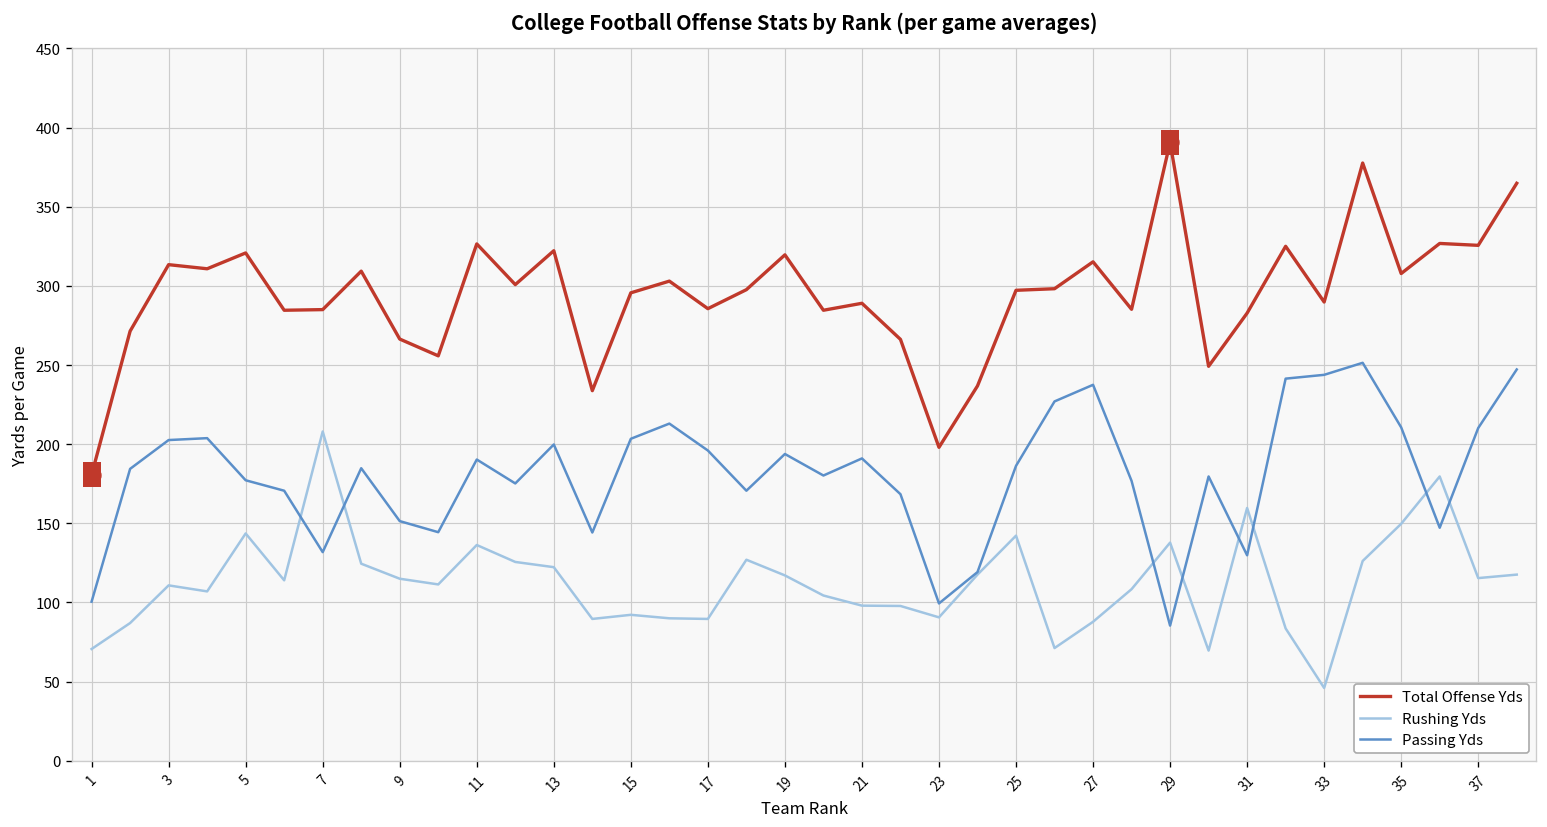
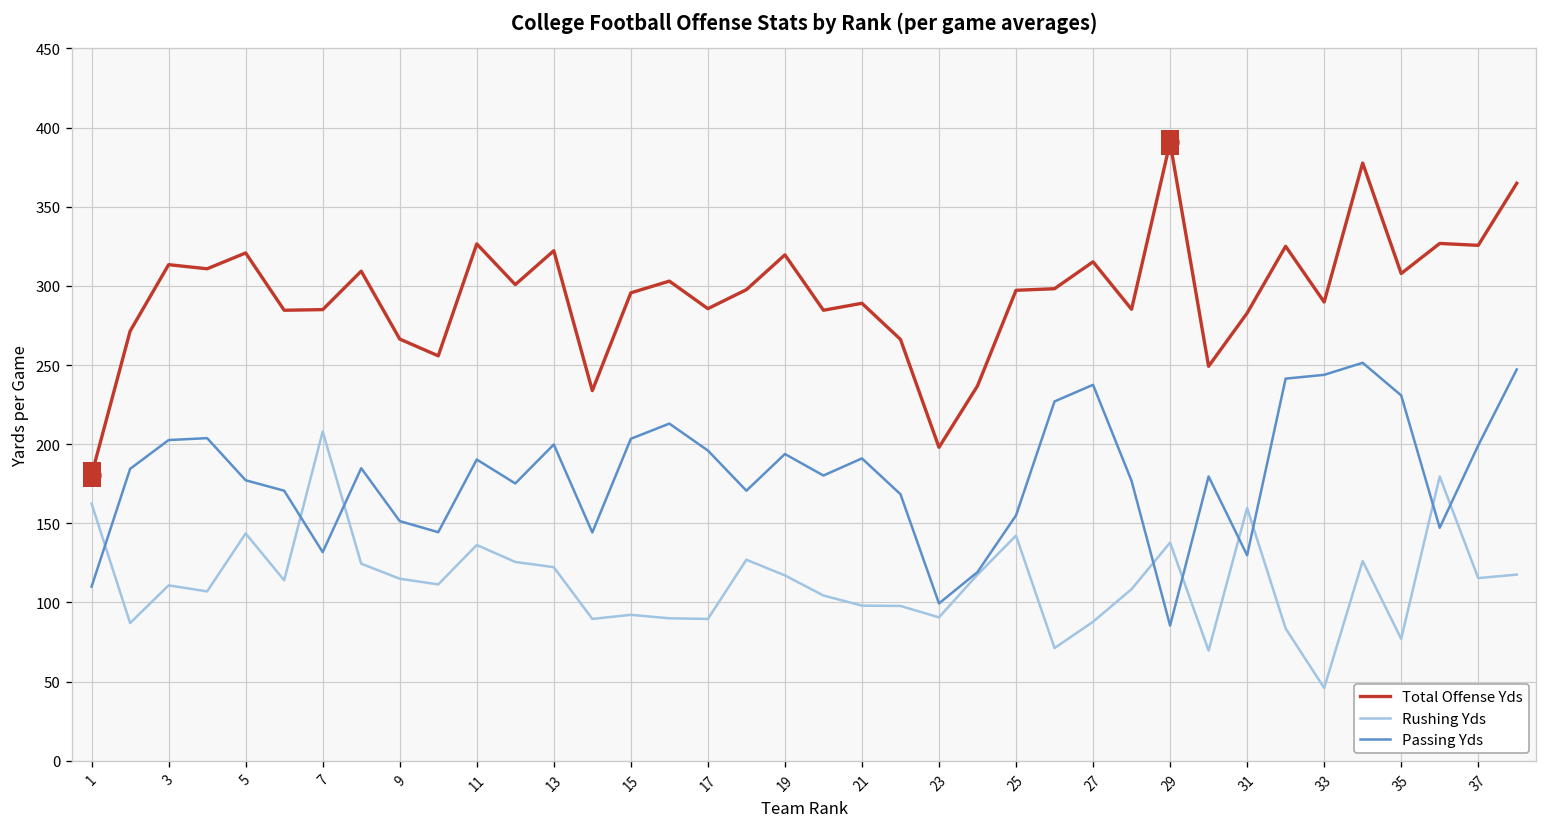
Rushing Yds, 1: 71 -> 162
Passing Yds, 1: 101 -> 110
Passing Yds, 25: 186 -> 155
Rushing Yds, 35: 150 -> 77
Passing Yds, 35: 211 -> 231
Passing Yds, 37: 210 -> 199
